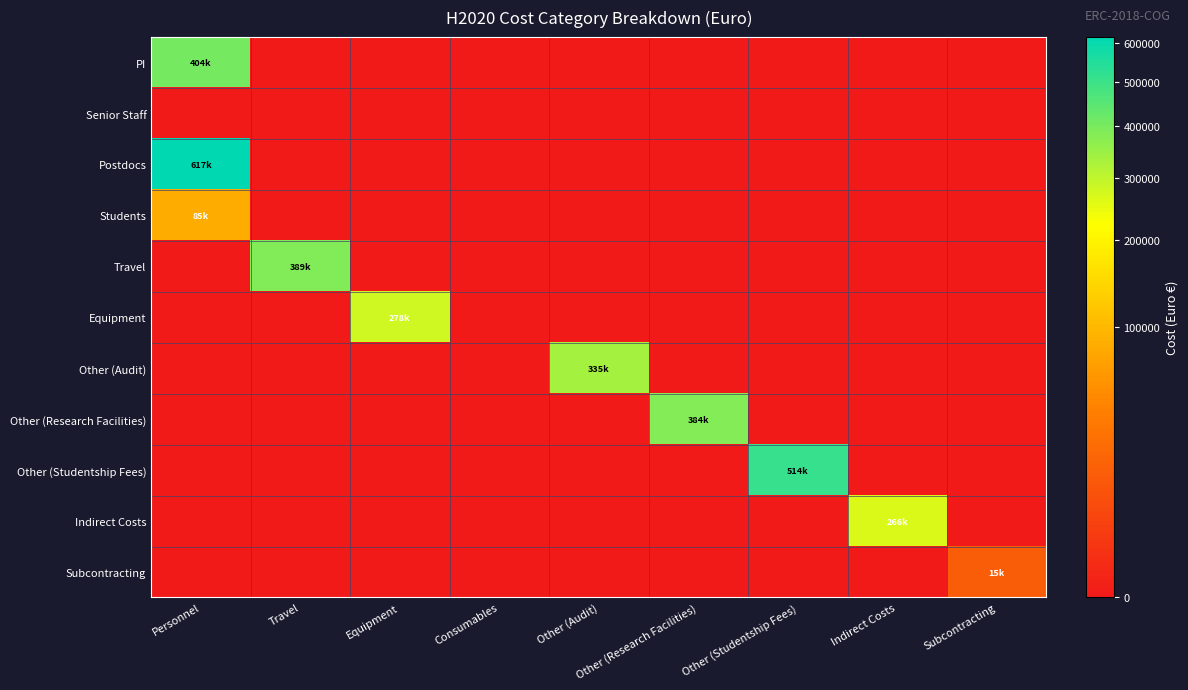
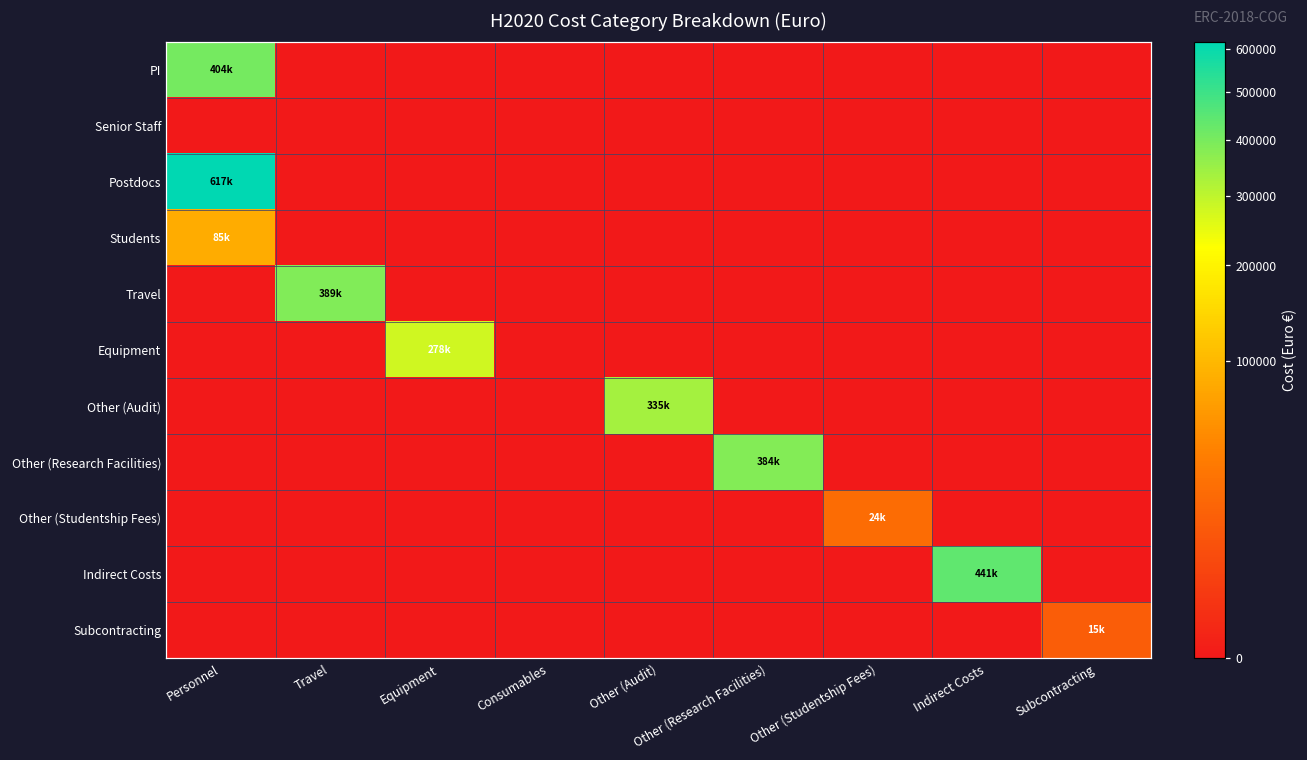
Other (Studentship Fees), Other (Studentship Fees): 514k -> 24k
Indirect Costs, Indirect Costs: 266k -> 441k
